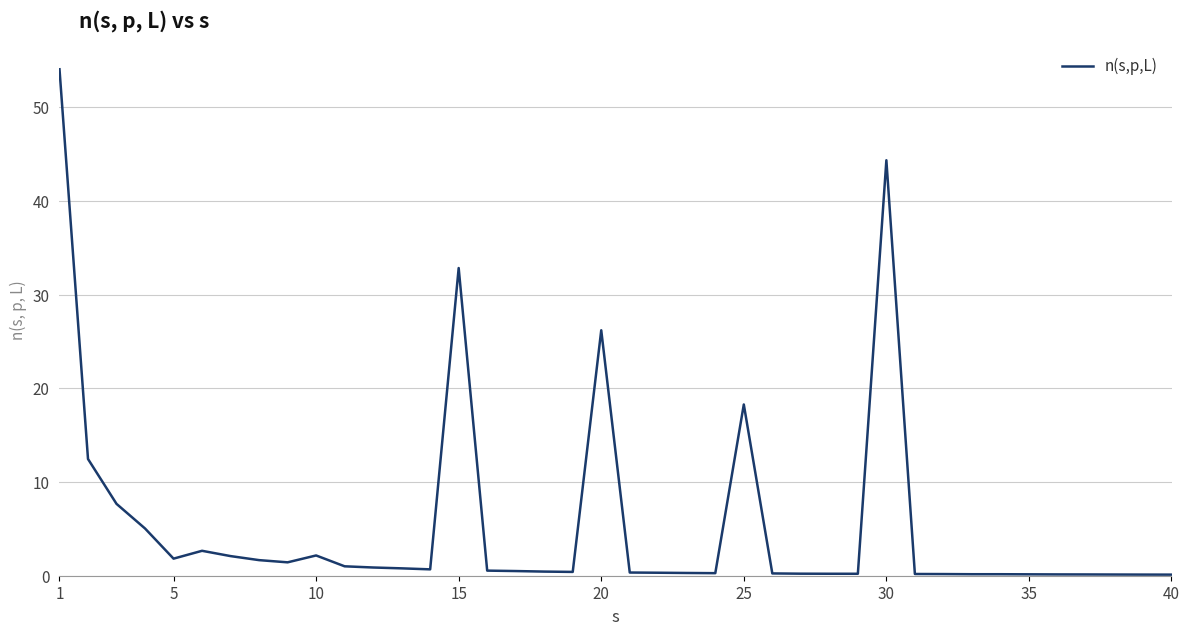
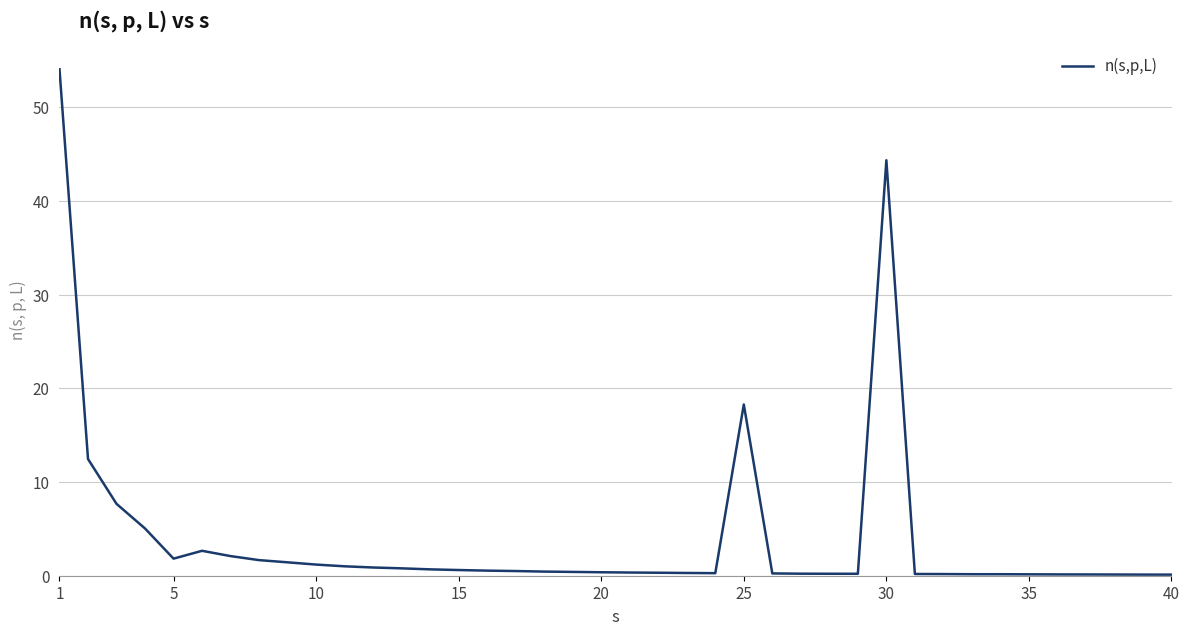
10: 2 -> 1
15: 33 -> 1
20: 26 -> 0
